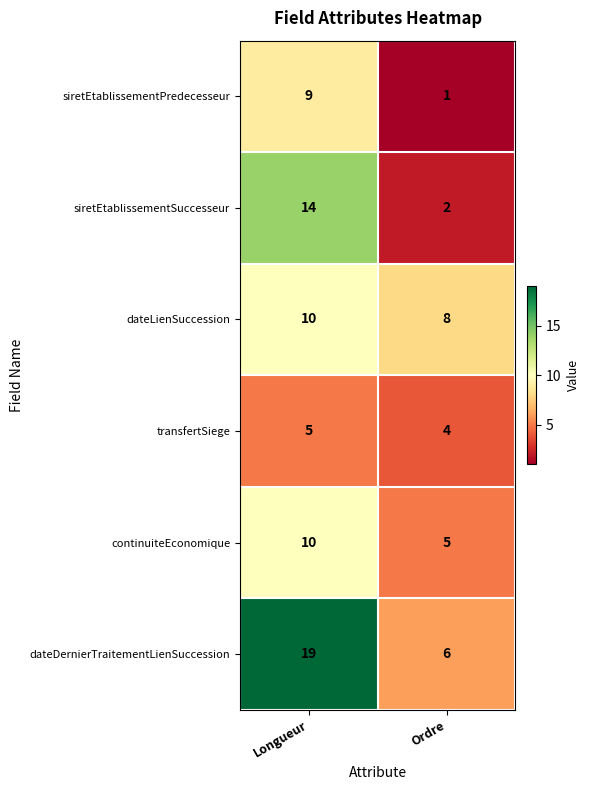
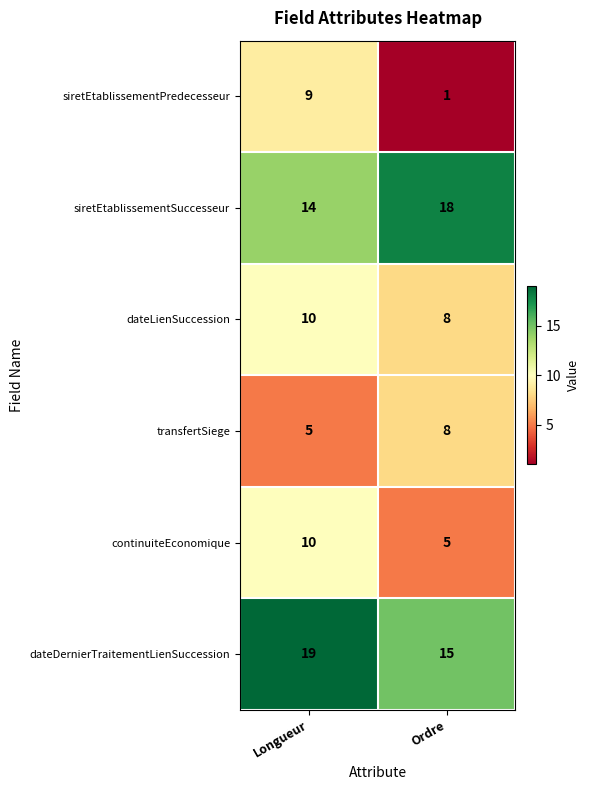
siretEtablissementSuccesseur, Ordre: 2 -> 18
transfertSiege, Ordre: 4 -> 8
dateDernierTraitementLienSuccession, Ordre: 6 -> 15
